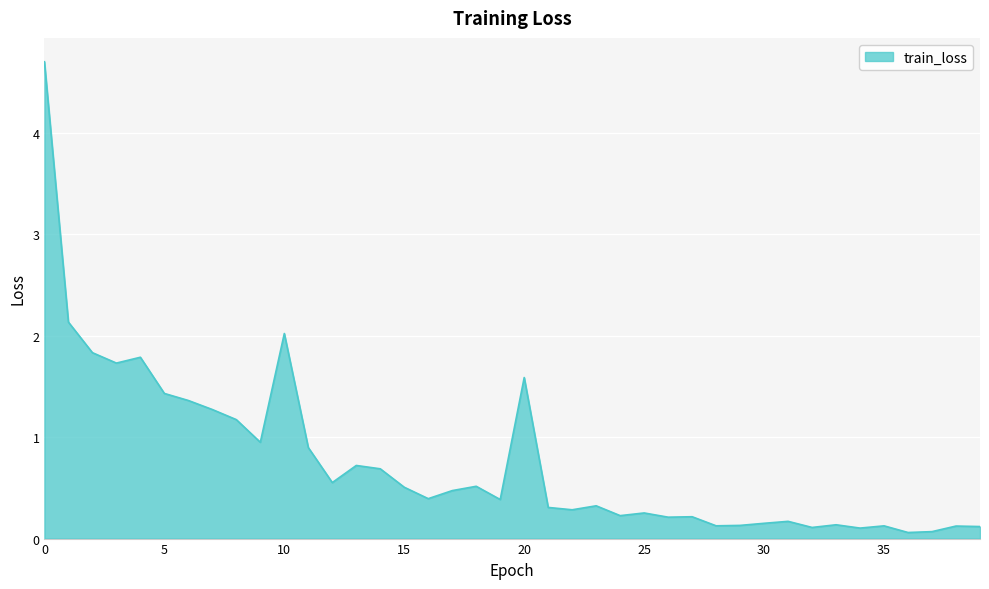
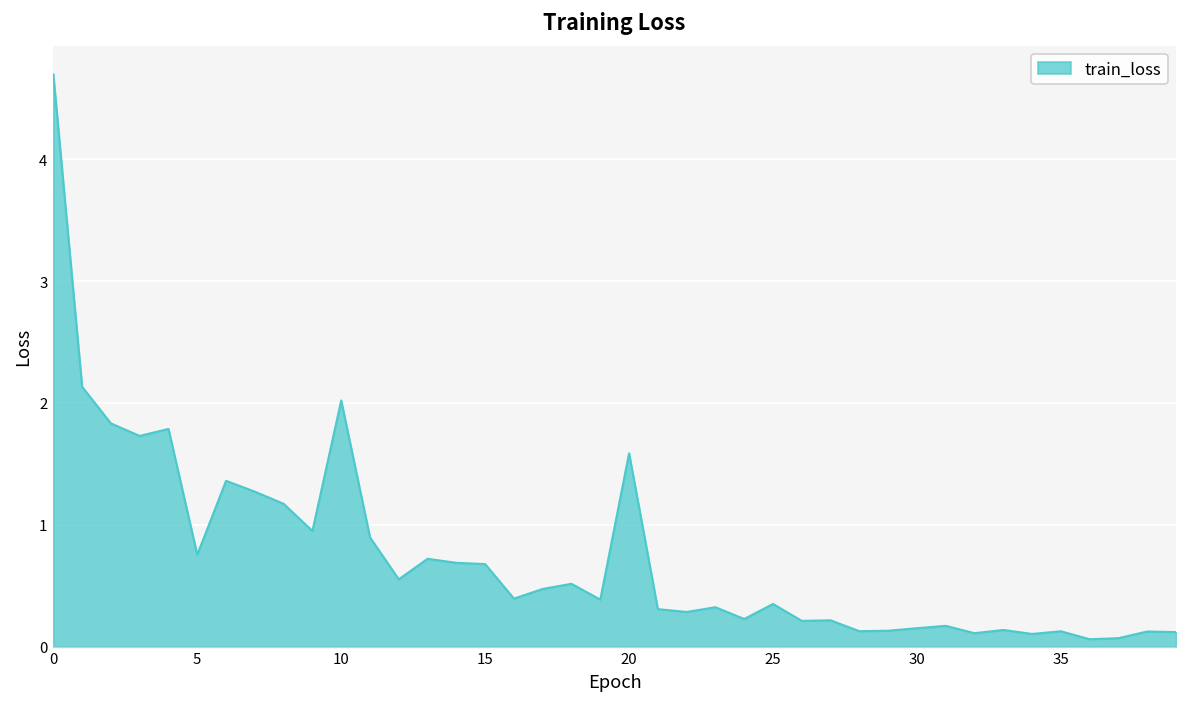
5: 1.43 -> 0.75
15: 0.51 -> 0.68
25: 0.25 -> 0.35
